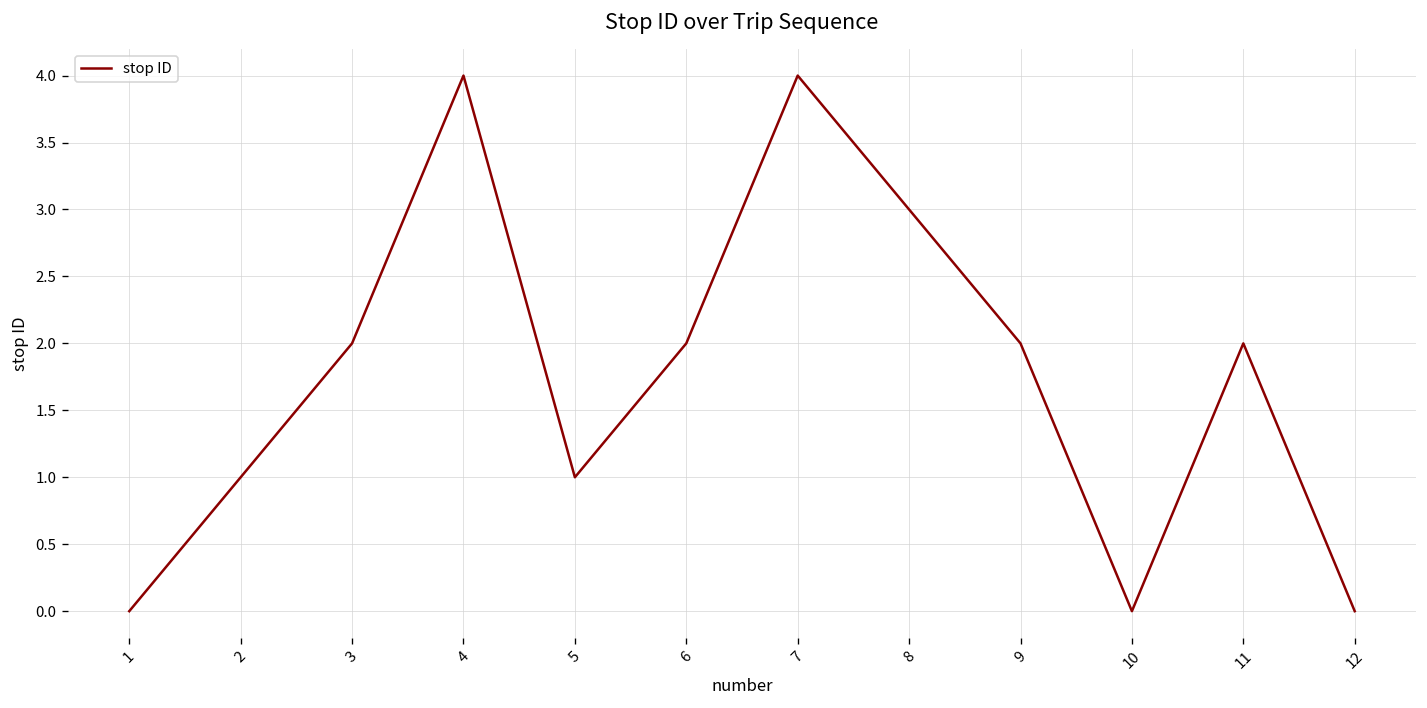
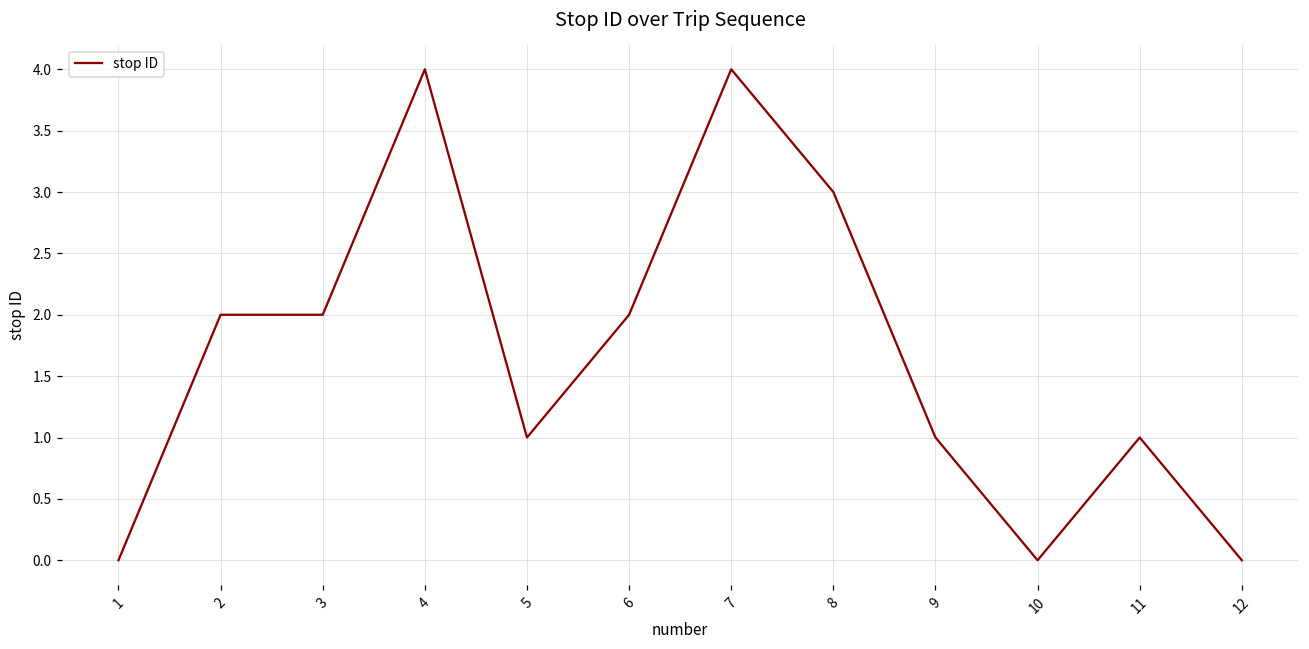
2: 1 -> 2
9: 2 -> 1
11: 2 -> 1
